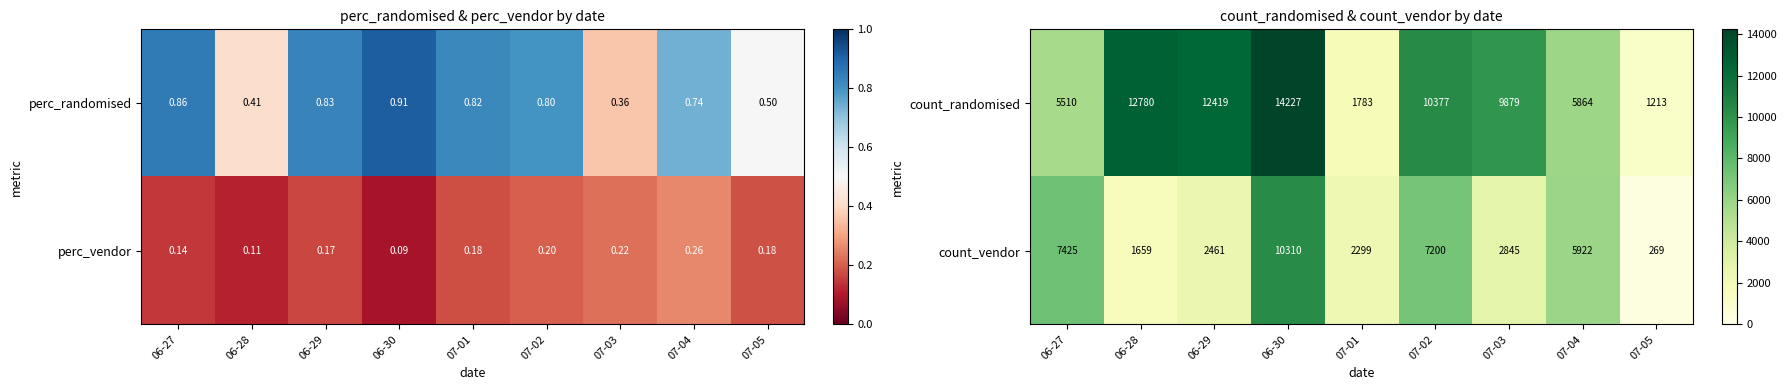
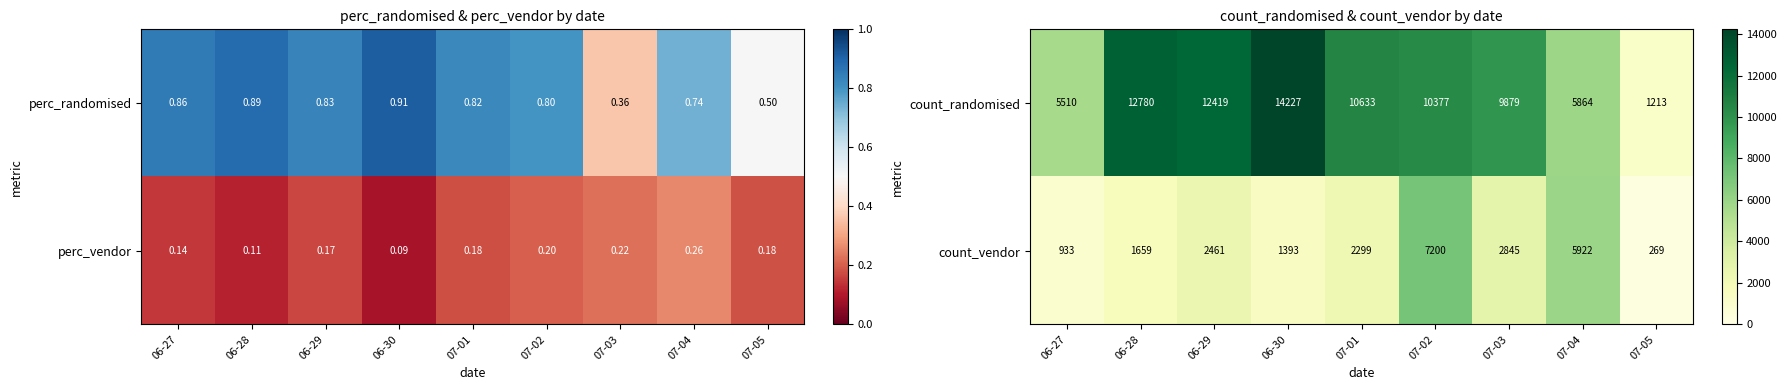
perc_randomised & perc_vendor by date, perc_randomised, 06-28: 0.41 -> 0.89
count_randomised & count_vendor by date, count_randomised, 07-01: 1783 -> 10633
count_randomised & count_vendor by date, count_vendor, 06-27: 7425 -> 933
count_randomised & count_vendor by date, count_vendor, 06-30: 10310 -> 1393
